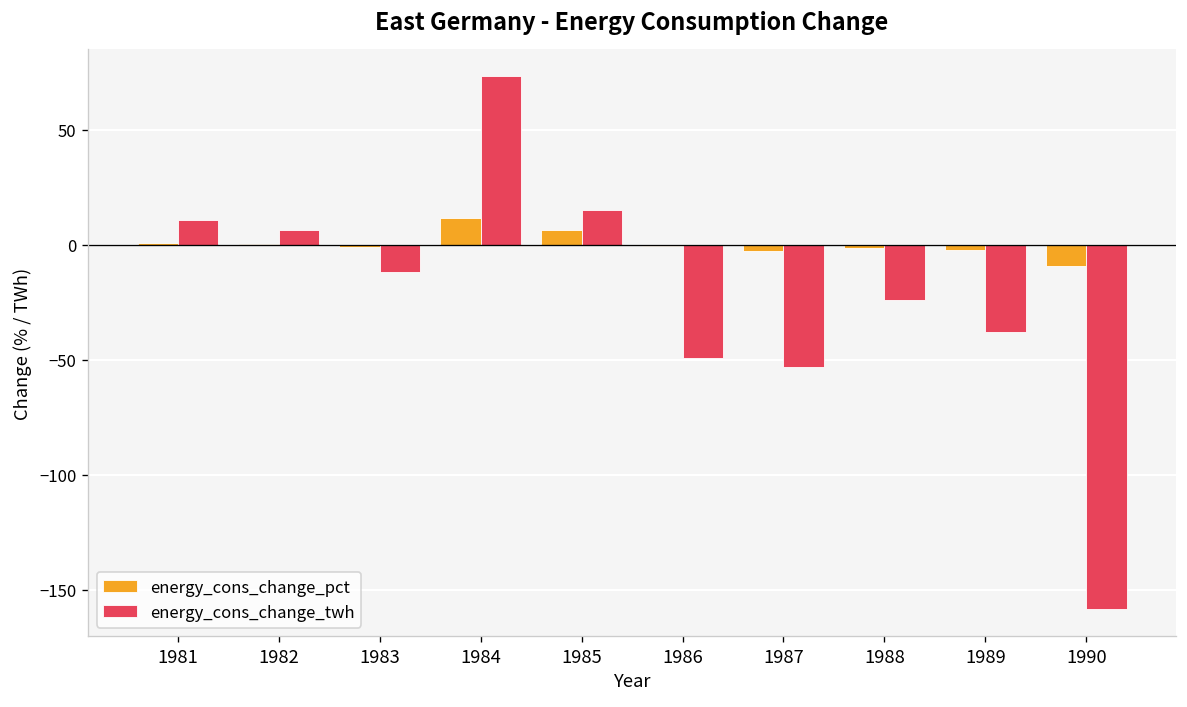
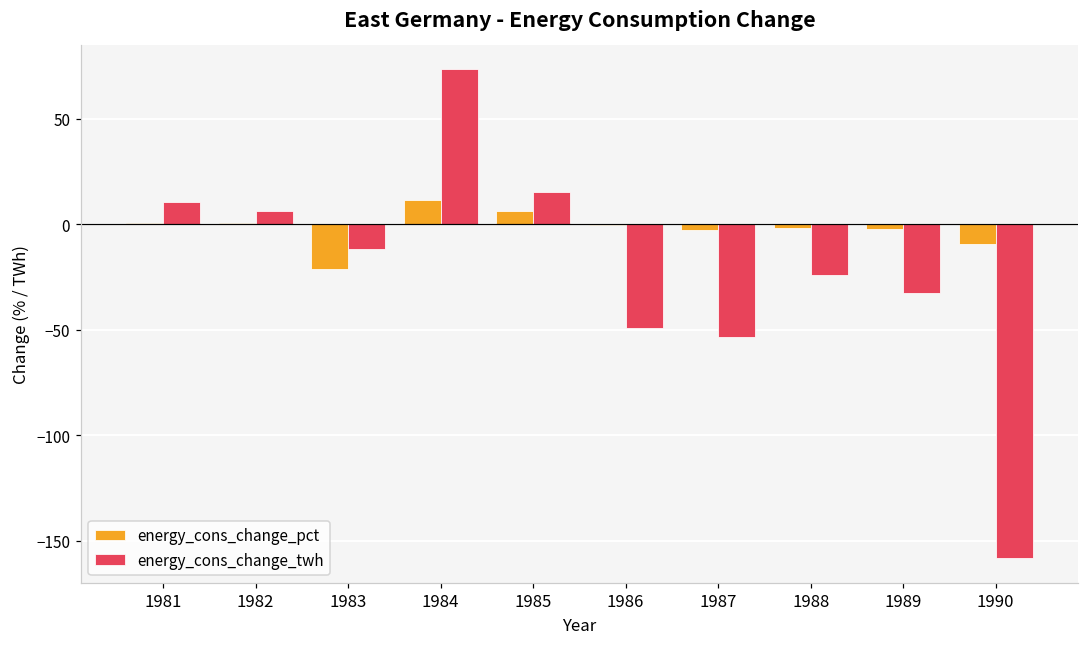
energy_cons_change_pct, 1983: -1 -> -21
energy_cons_change_twh, 1989: -38 -> -33
